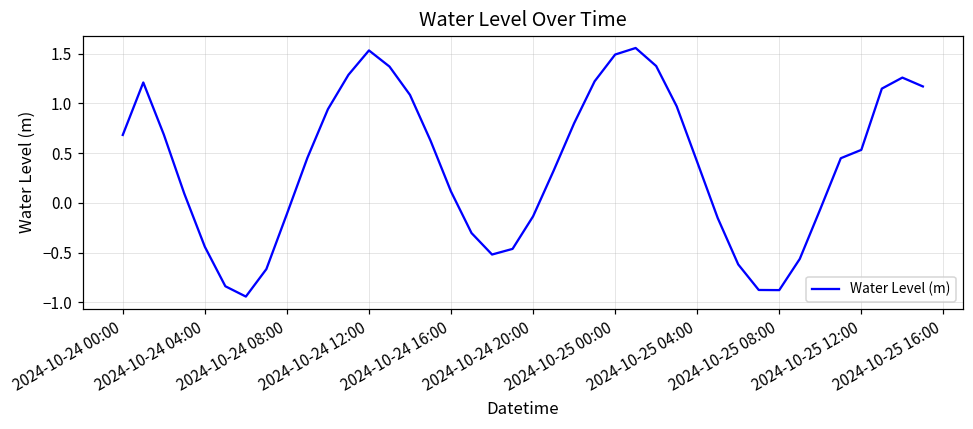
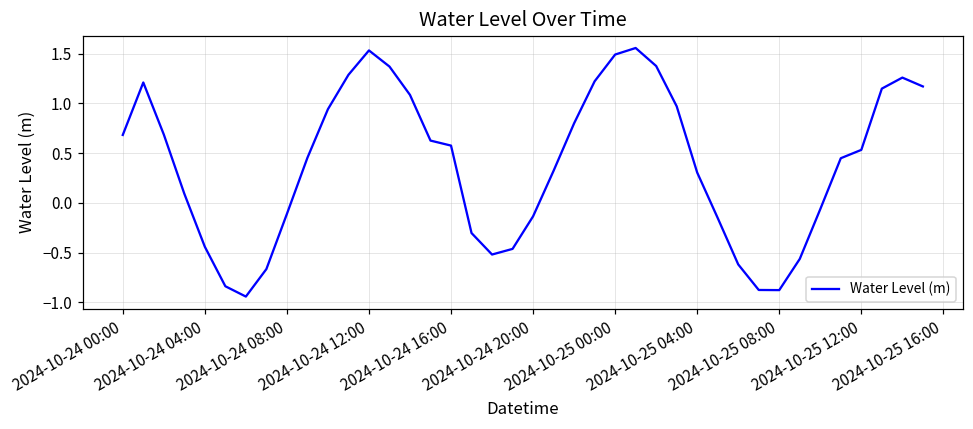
2024-10-24 16:00: 0.1 -> 0.6
2024-10-25 04:00: 0.4 -> 0.3
